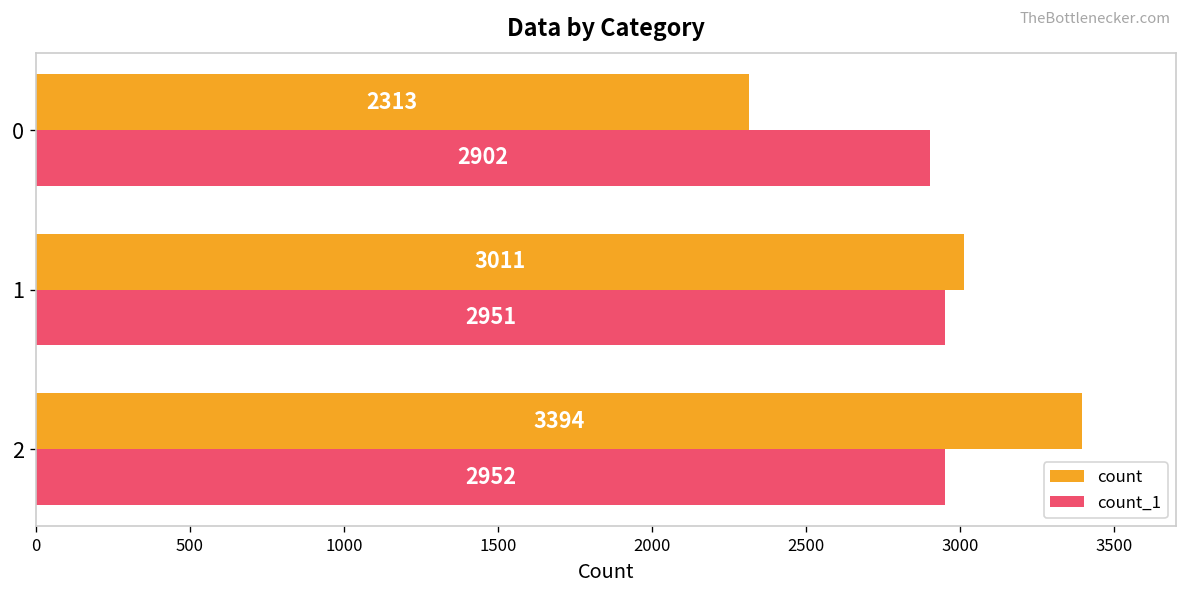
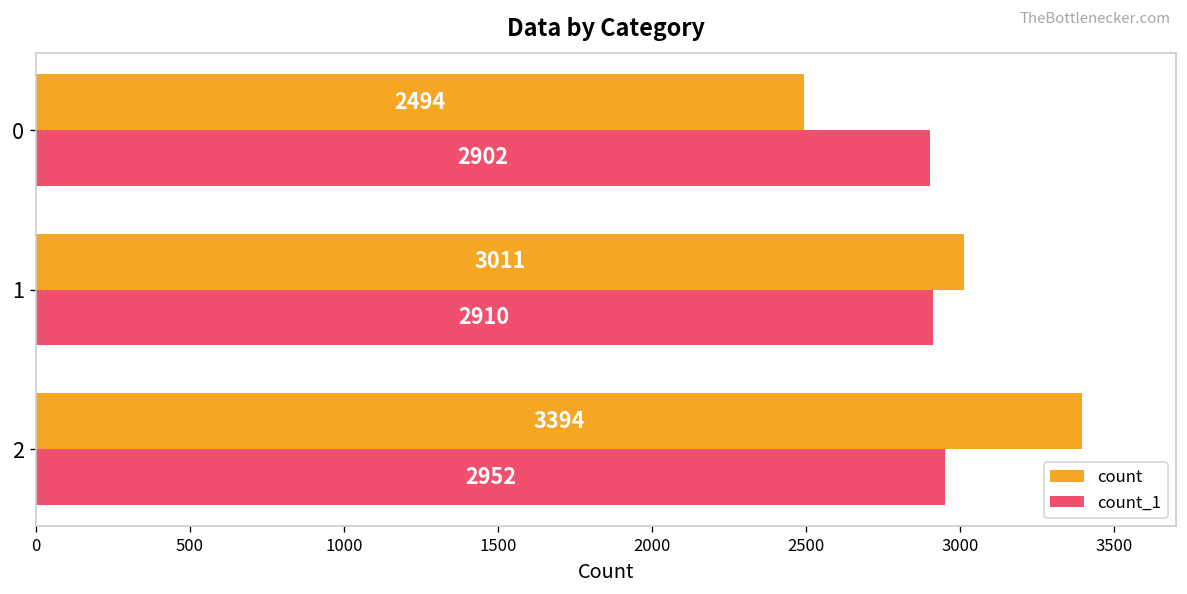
count, 0: 2313 -> 2494
count_1, 1: 2951 -> 2910
